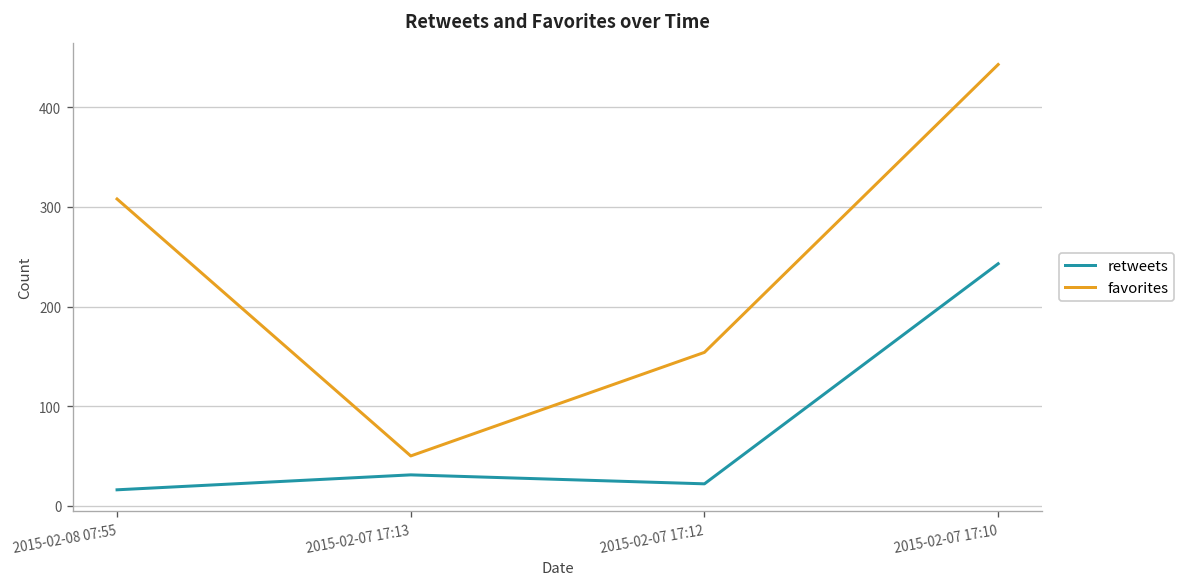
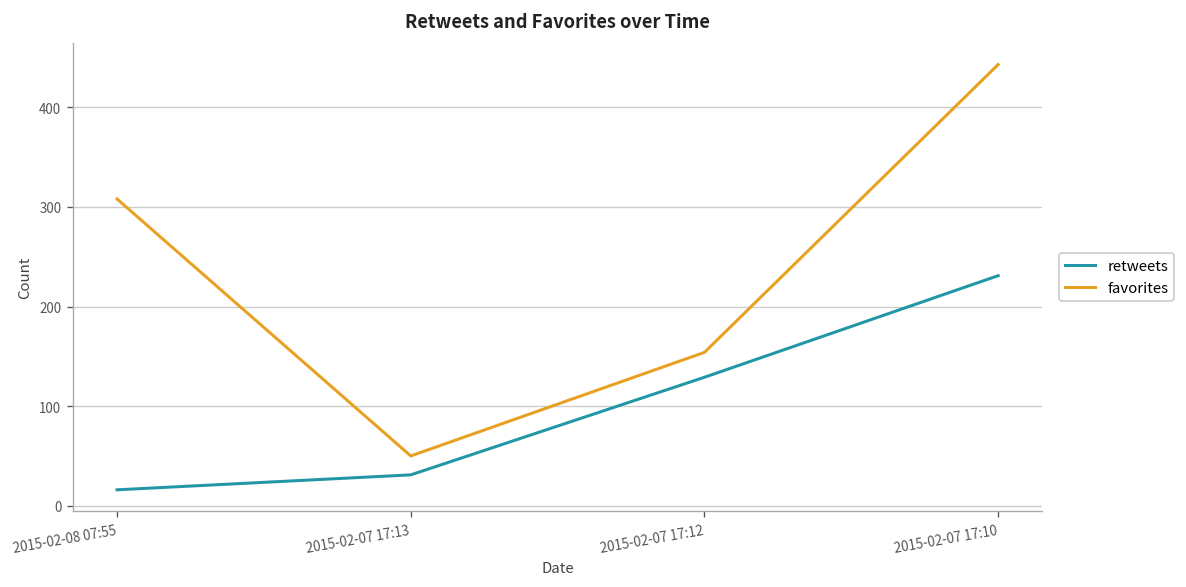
retweets, 2015-02-07 17:12: 20 -> 130
retweets, 2015-02-07 17:10: 240 -> 230
